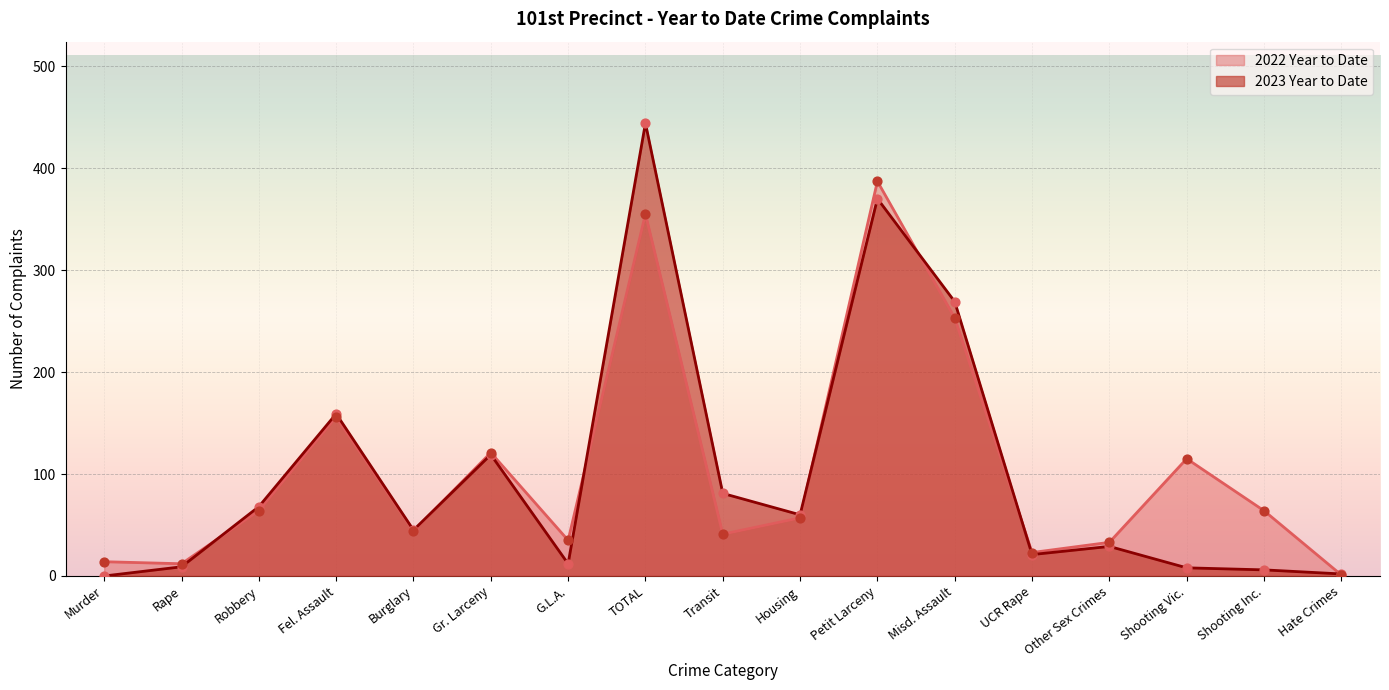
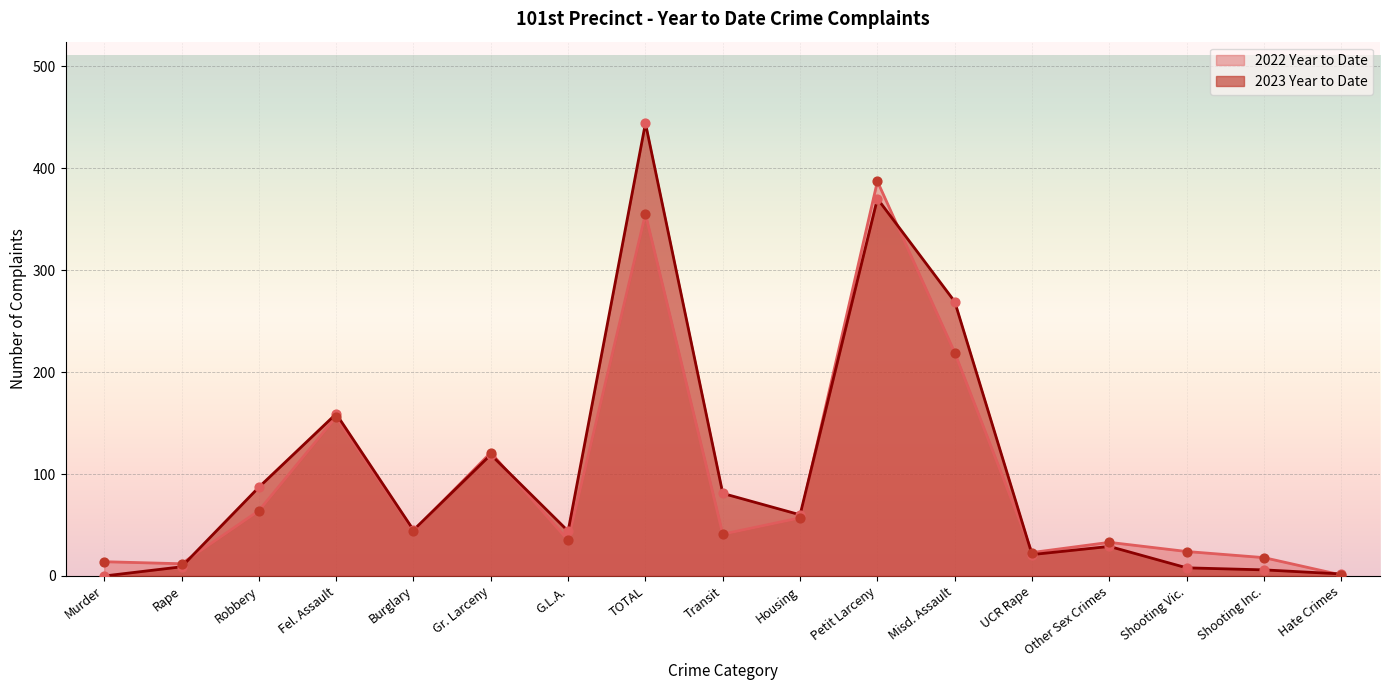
2023 Year to Date, Robbery: 68 -> 87
2023 Year to Date, G.L.A.: 12 -> 44
2022 Year to Date, Misd. Assault: 253 -> 219
2022 Year to Date, Shooting Vic.: 115 -> 24
2022 Year to Date, Shooting Inc.: 64 -> 18
